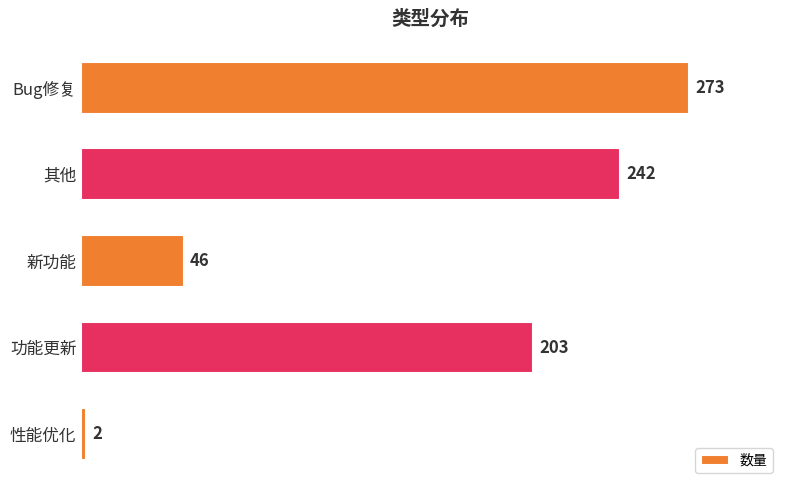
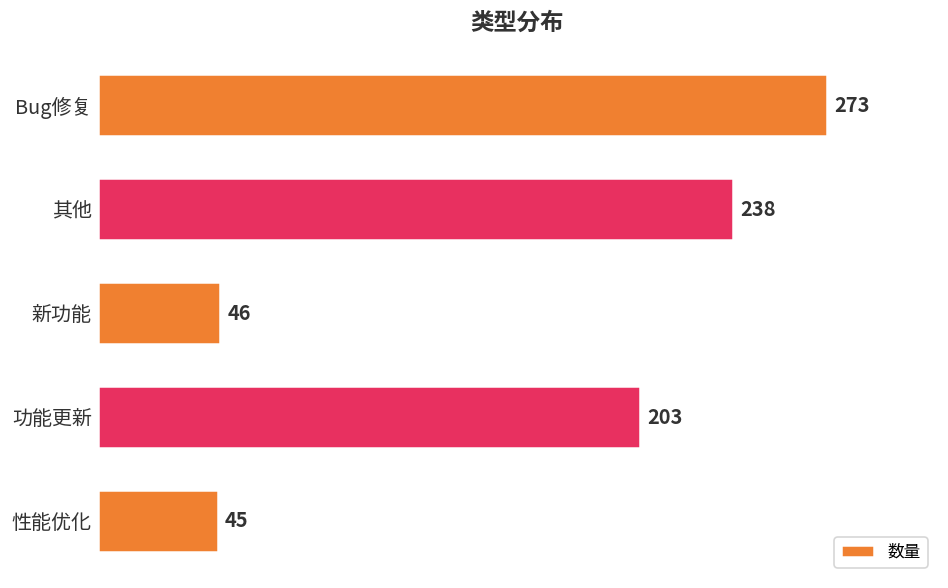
其他: 242 -> 238
性能优化: 2 -> 45
